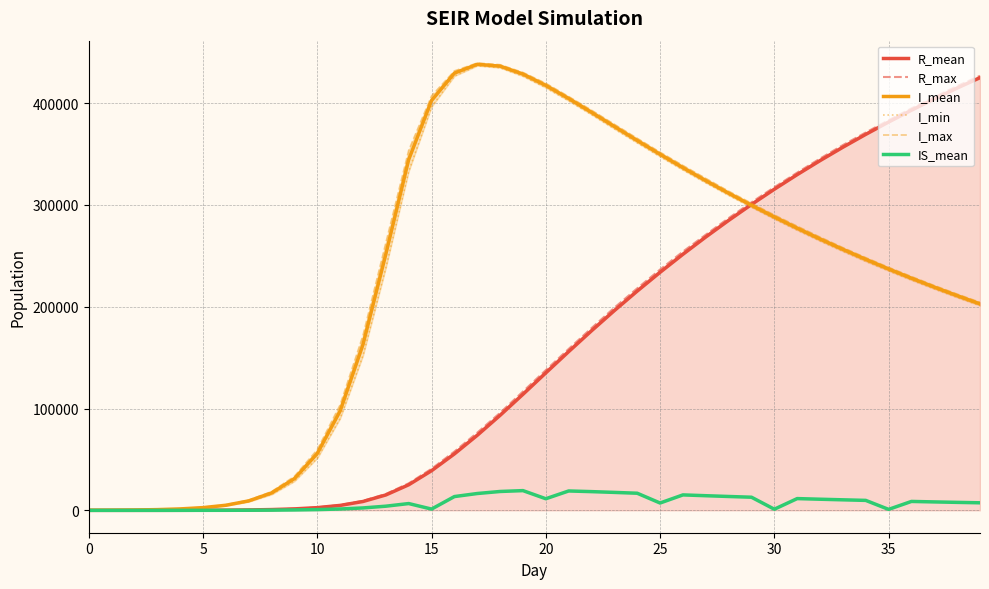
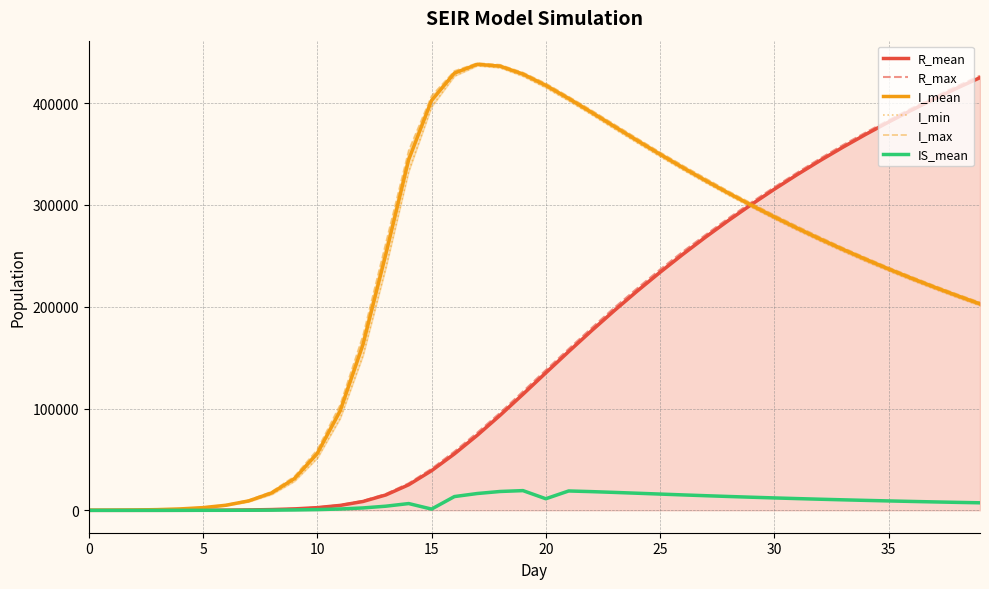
IS_mean, 25: 7000 -> 16000
IS_mean, 30: 1000 -> 12000
IS_mean, 35: 1000 -> 9000
